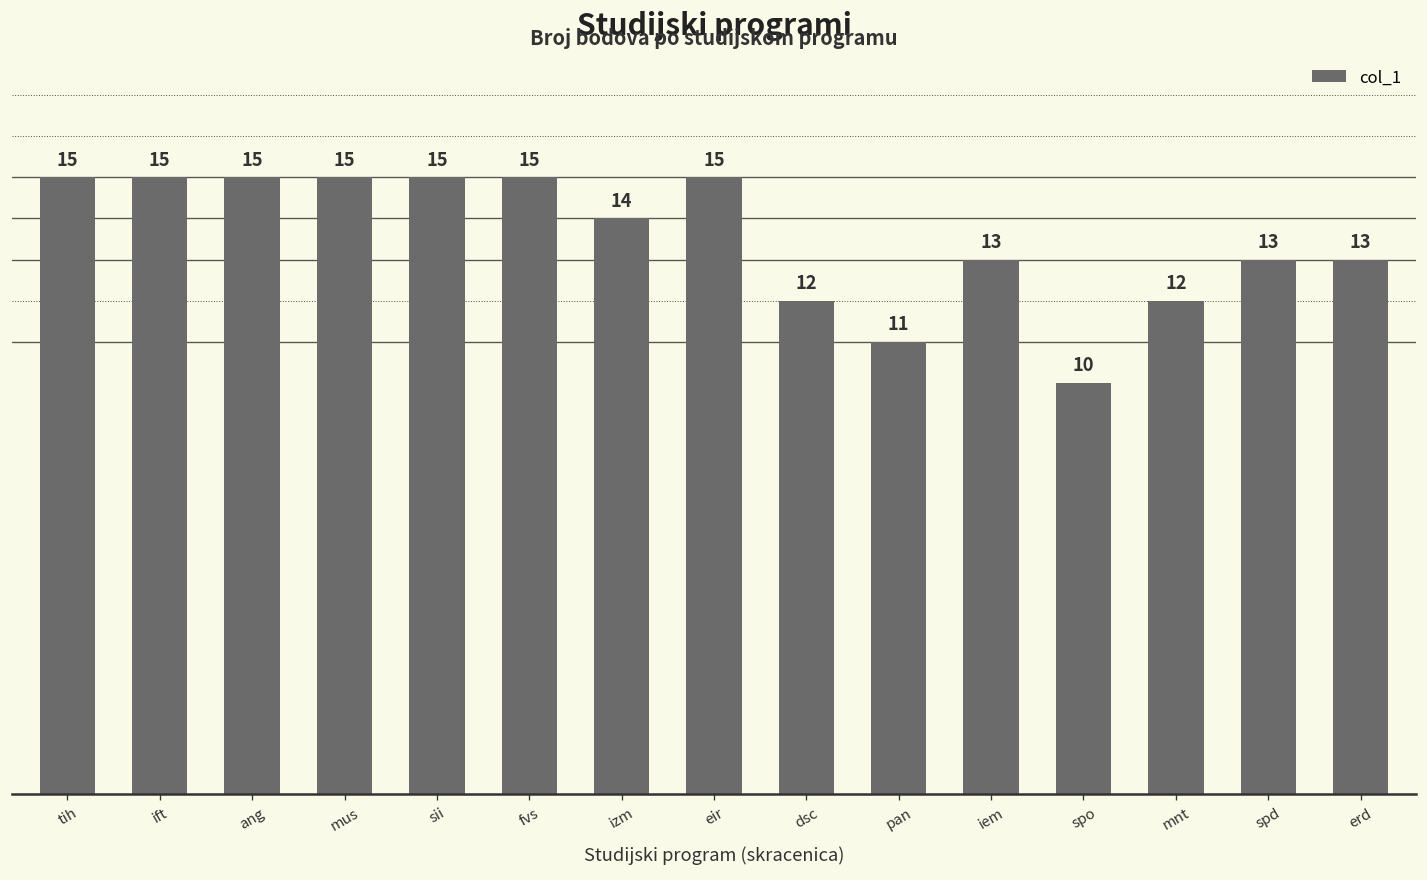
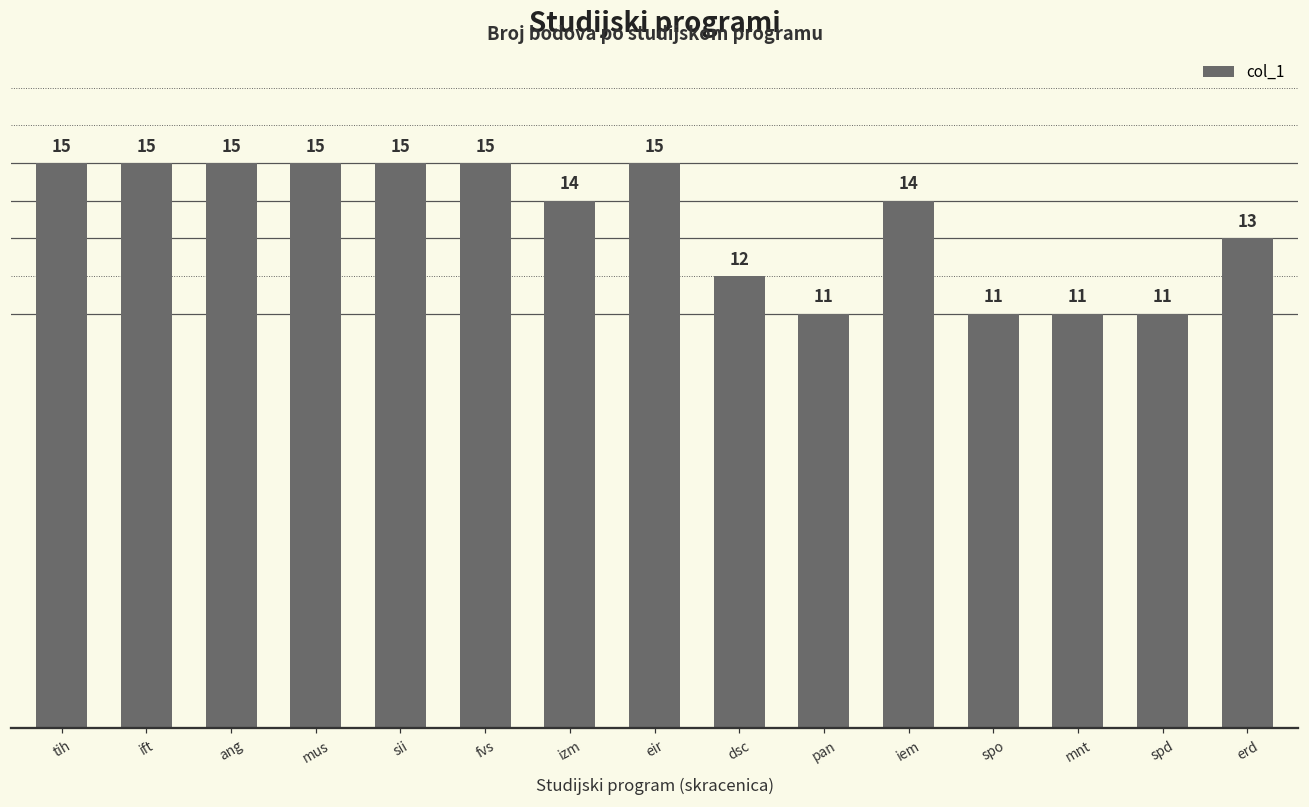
iem: 13 -> 14
spo: 10 -> 11
mnt: 12 -> 11
spd: 13 -> 11
